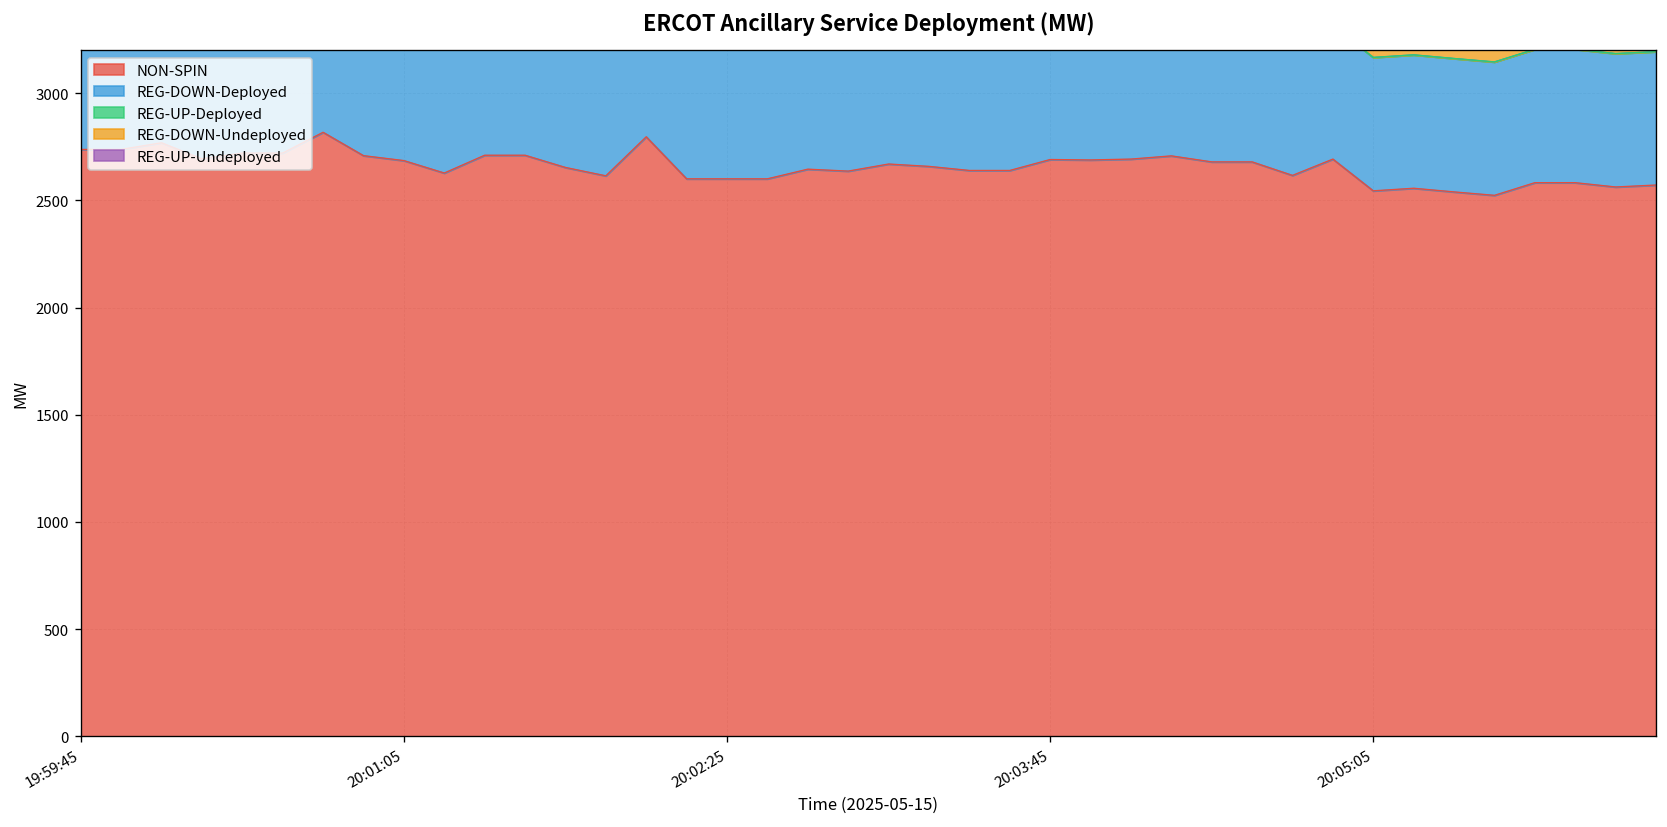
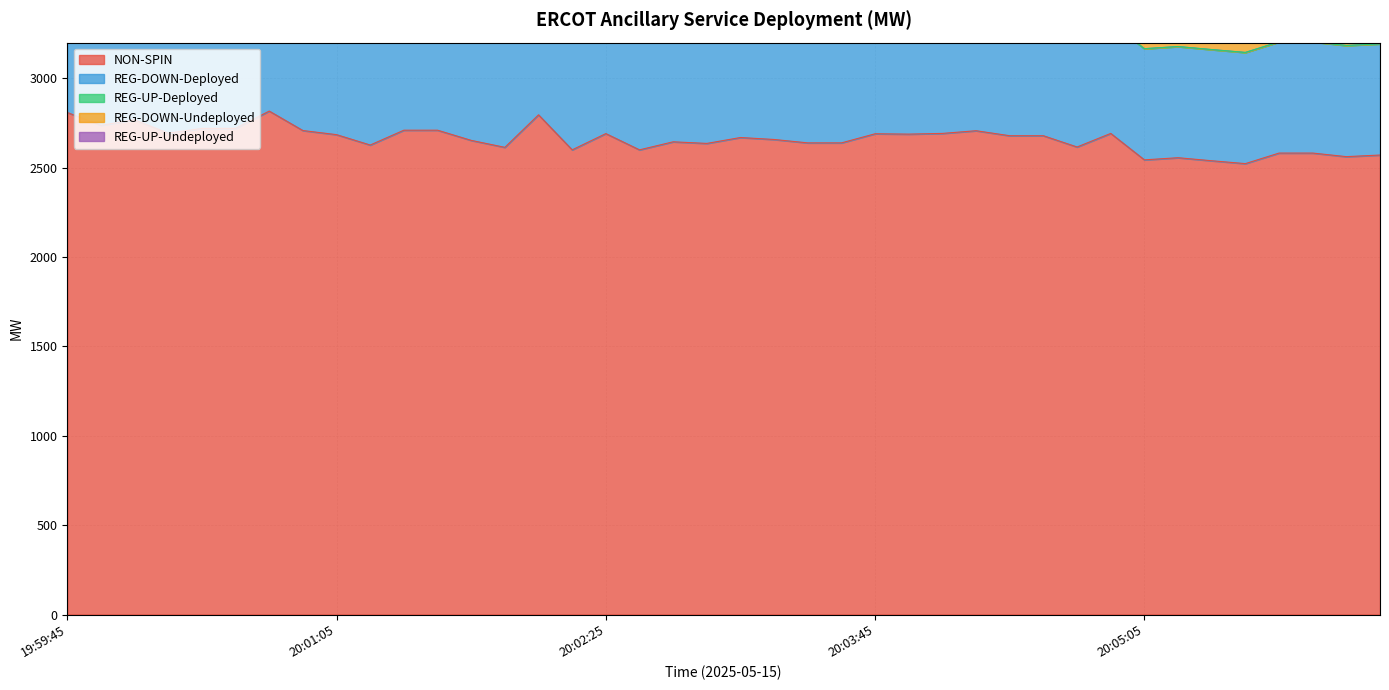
NON-SPIN, 19:59:45: 2740 -> 2810
NON-SPIN, 20:02:25: 2600 -> 2690
